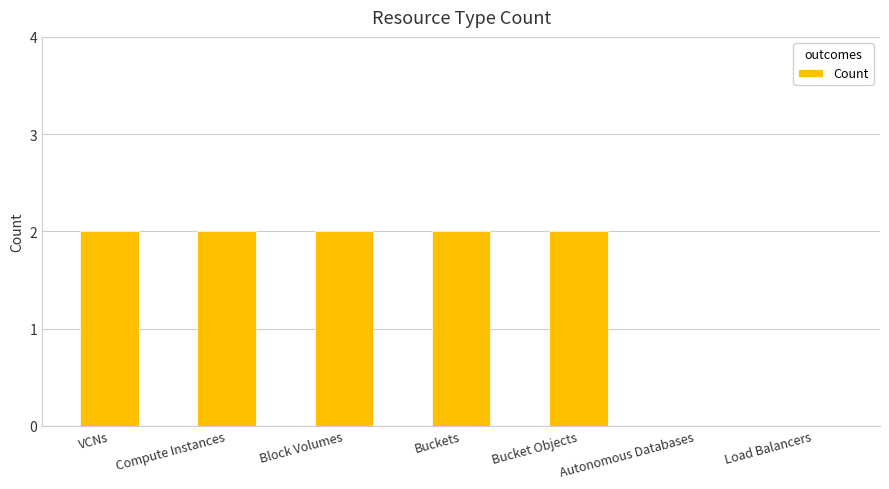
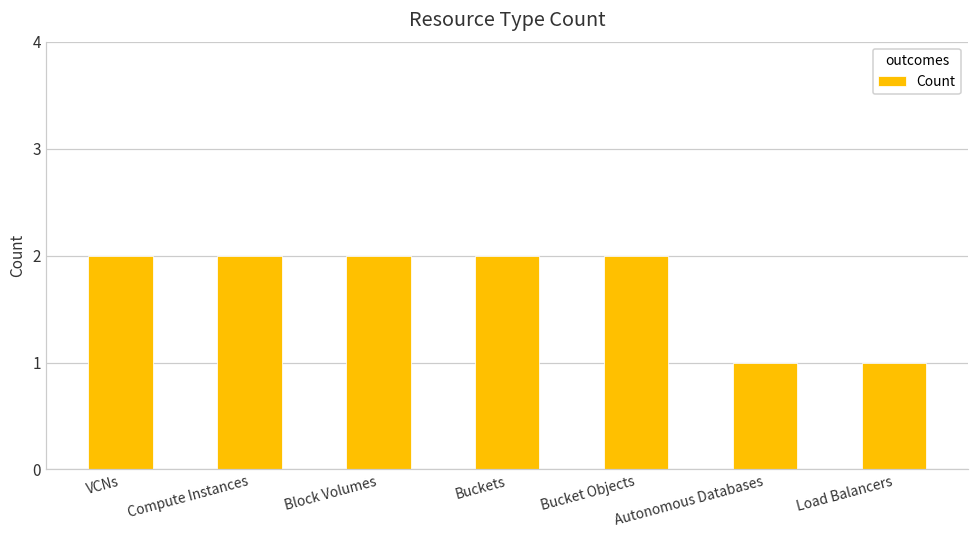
Autonomous Databases: 0 -> 1
Load Balancers: 0 -> 1
